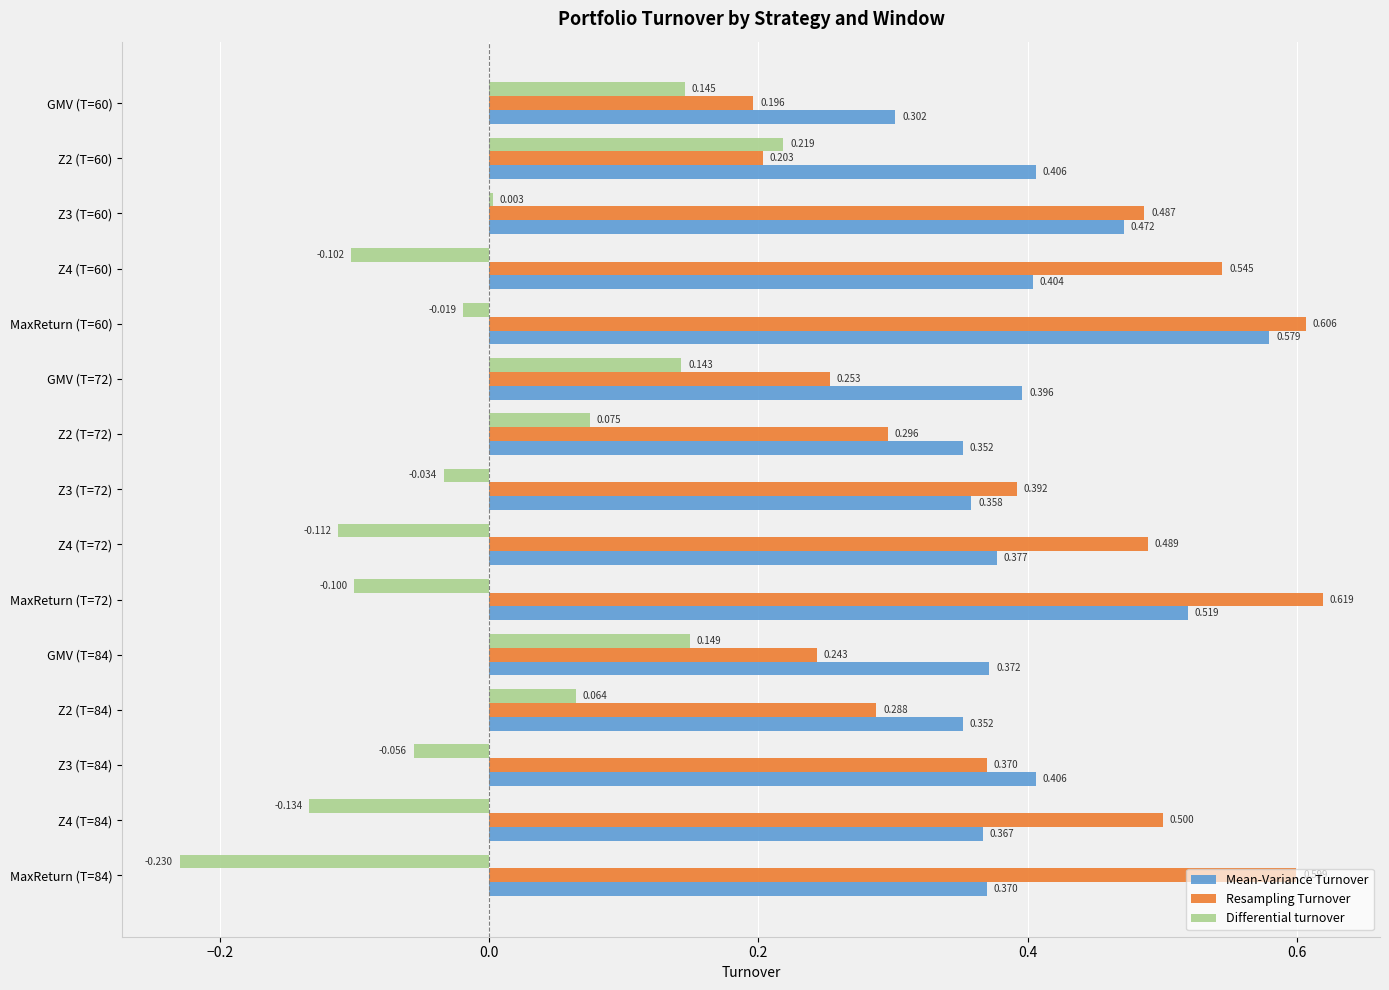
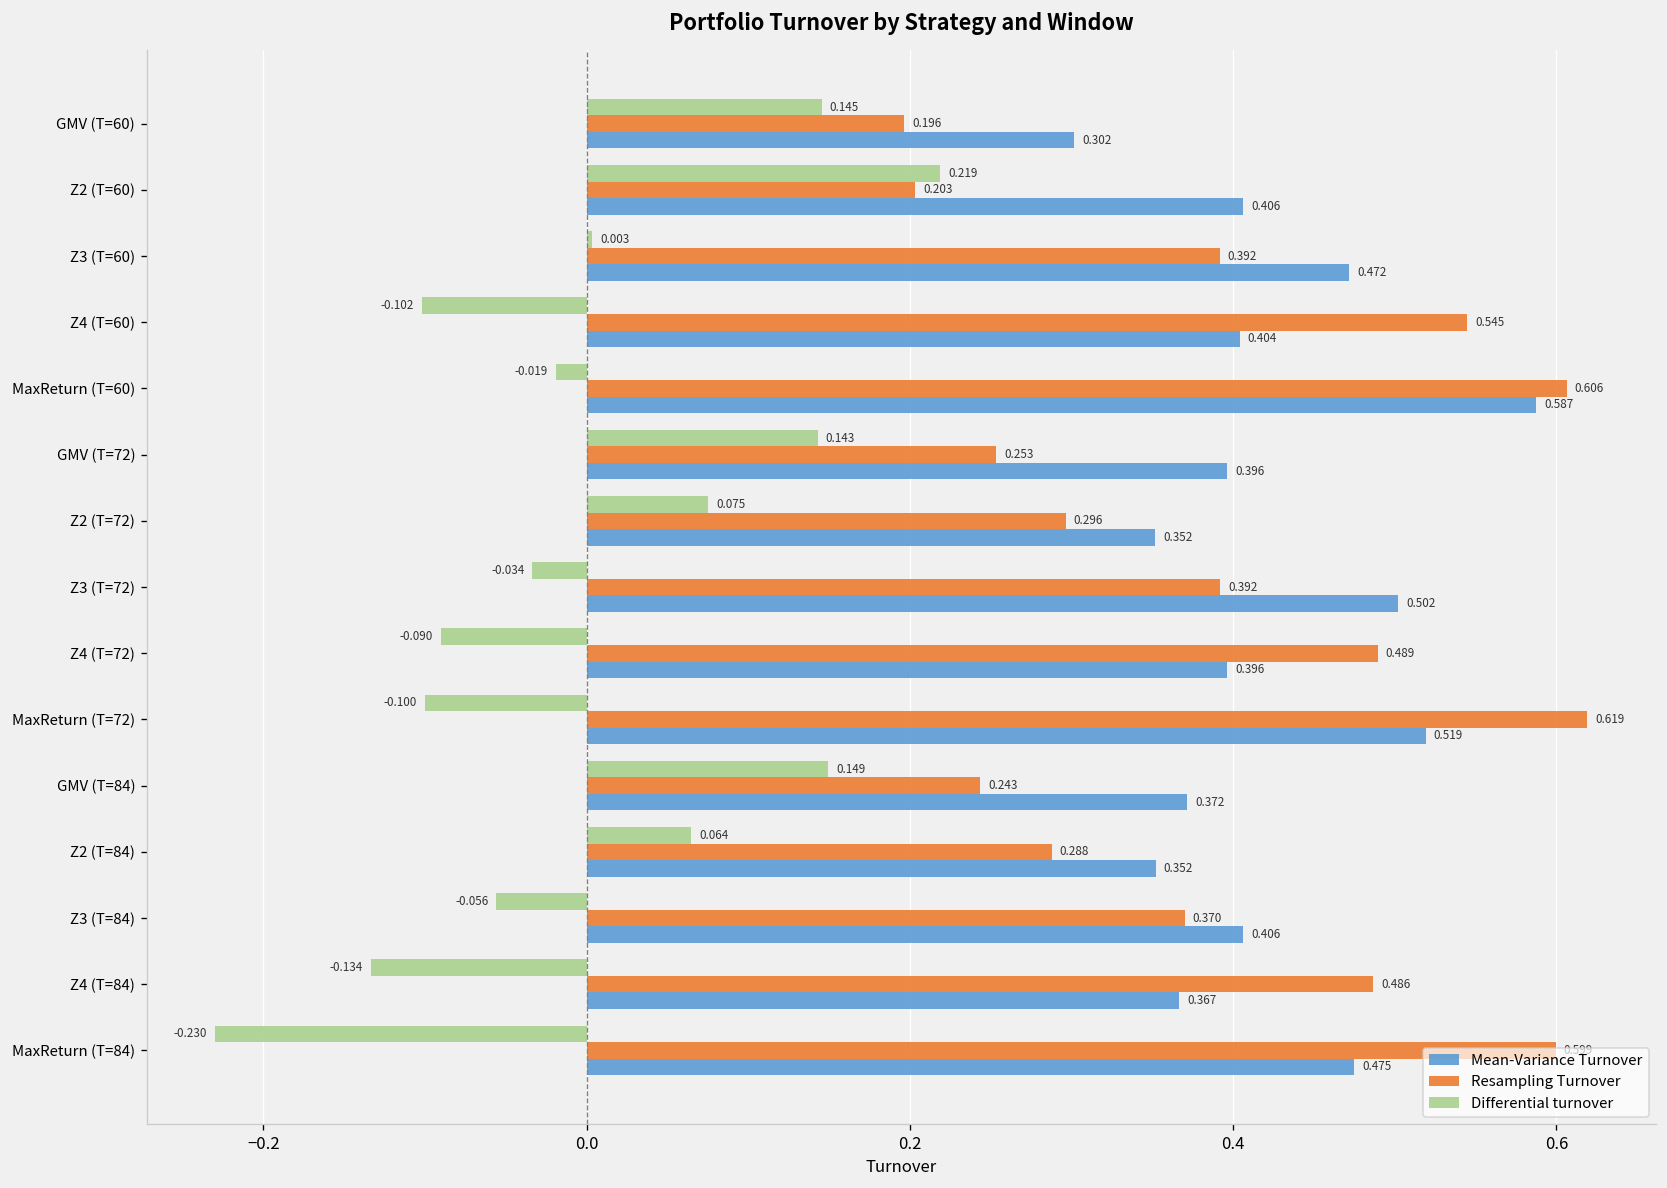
Resampling Turnover, Z3 (T=60): 0.487 -> 0.392
Mean-Variance Turnover, MaxReturn (T=60): 0.579 -> 0.587
Mean-Variance Turnover, Z3 (T=72): 0.358 -> 0.502
Differential turnover, Z4 (T=72): -0.112 -> -0.090
Mean-Variance Turnover, Z4 (T=72): 0.377 -> 0.396
Resampling Turnover, Z4 (T=84): 0.500 -> 0.486
Mean-Variance Turnover, MaxReturn (T=84): 0.370 -> 0.475
